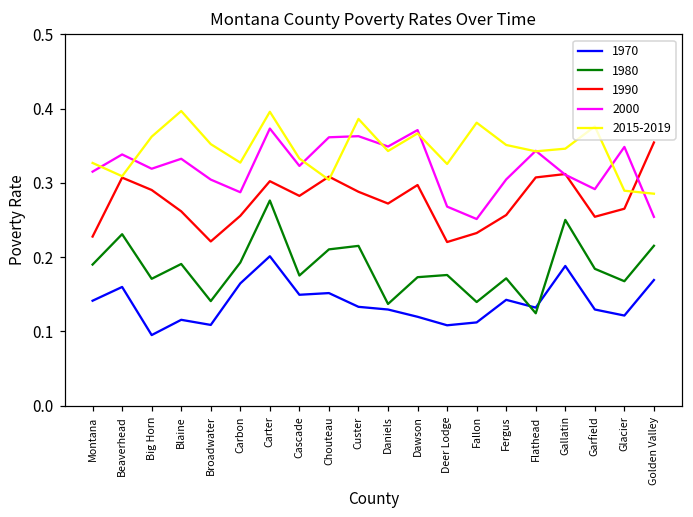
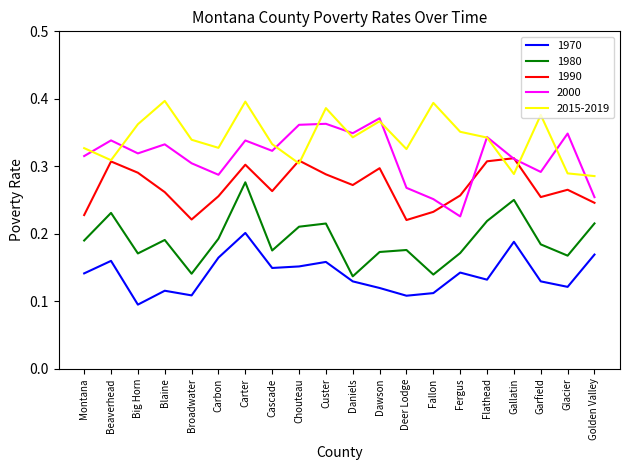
2015-2019, Broadwater: 0.35 -> 0.34
2000, Carter: 0.37 -> 0.34
1990, Cascade: 0.28 -> 0.26
1970, Custer: 0.13 -> 0.16
2015-2019, Fallon: 0.38 -> 0.39
2000, Fergus: 0.30 -> 0.23
1980, Flathead: 0.12 -> 0.22
2015-2019, Gallatin: 0.35 -> 0.29
1990, Golden Valley: 0.35 -> 0.25
